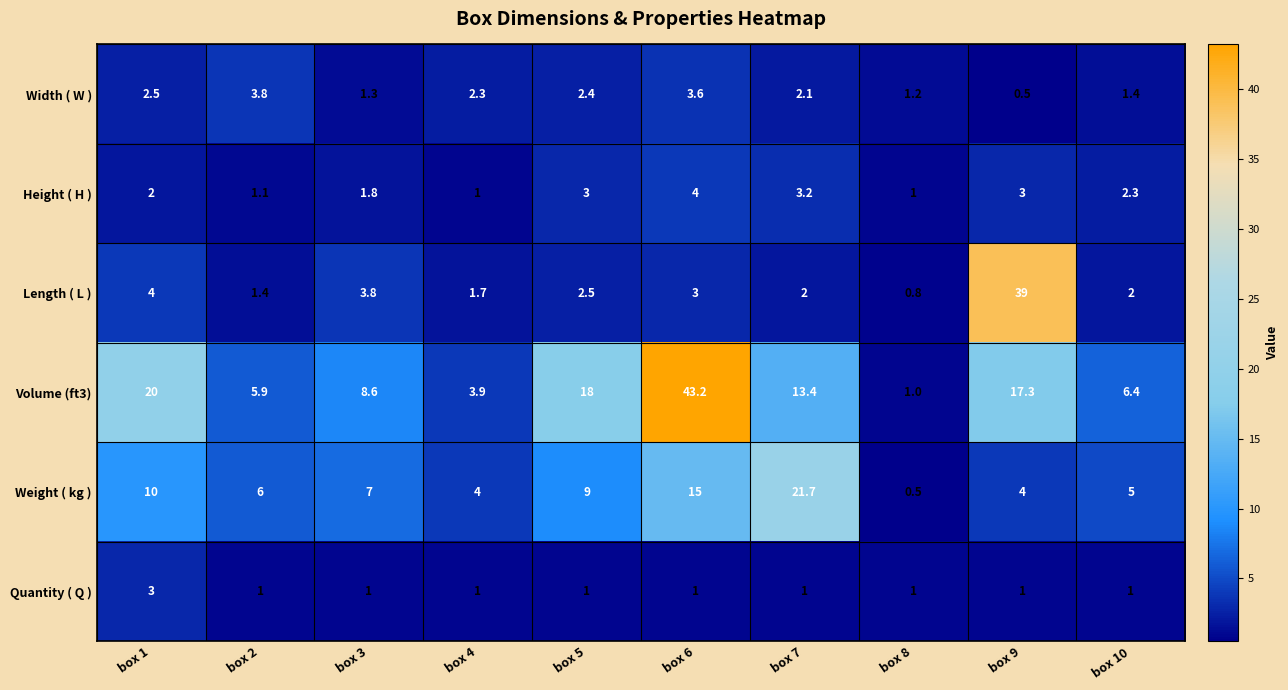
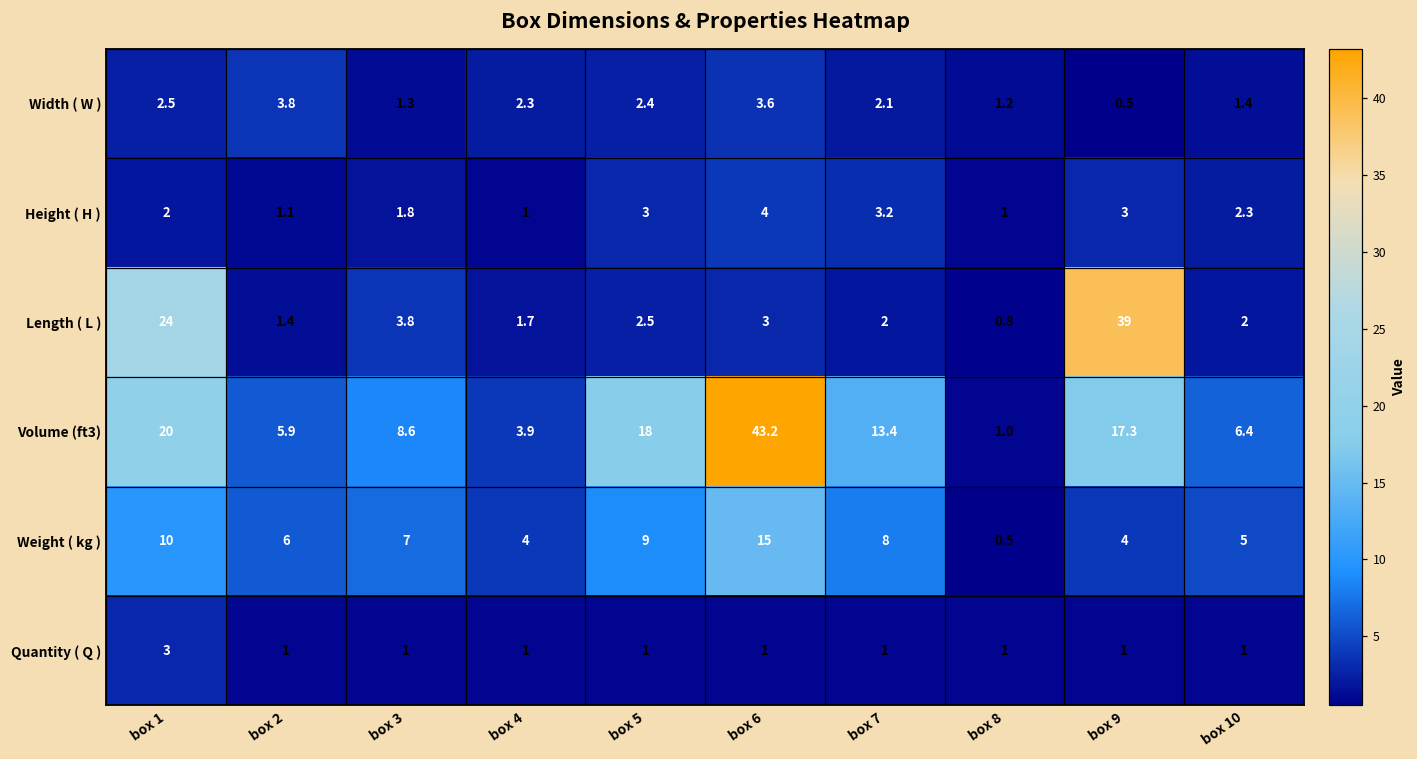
Length ( L ), box 1: 4 -> 24
Weight ( kg ), box 7: 21.7 -> 8
